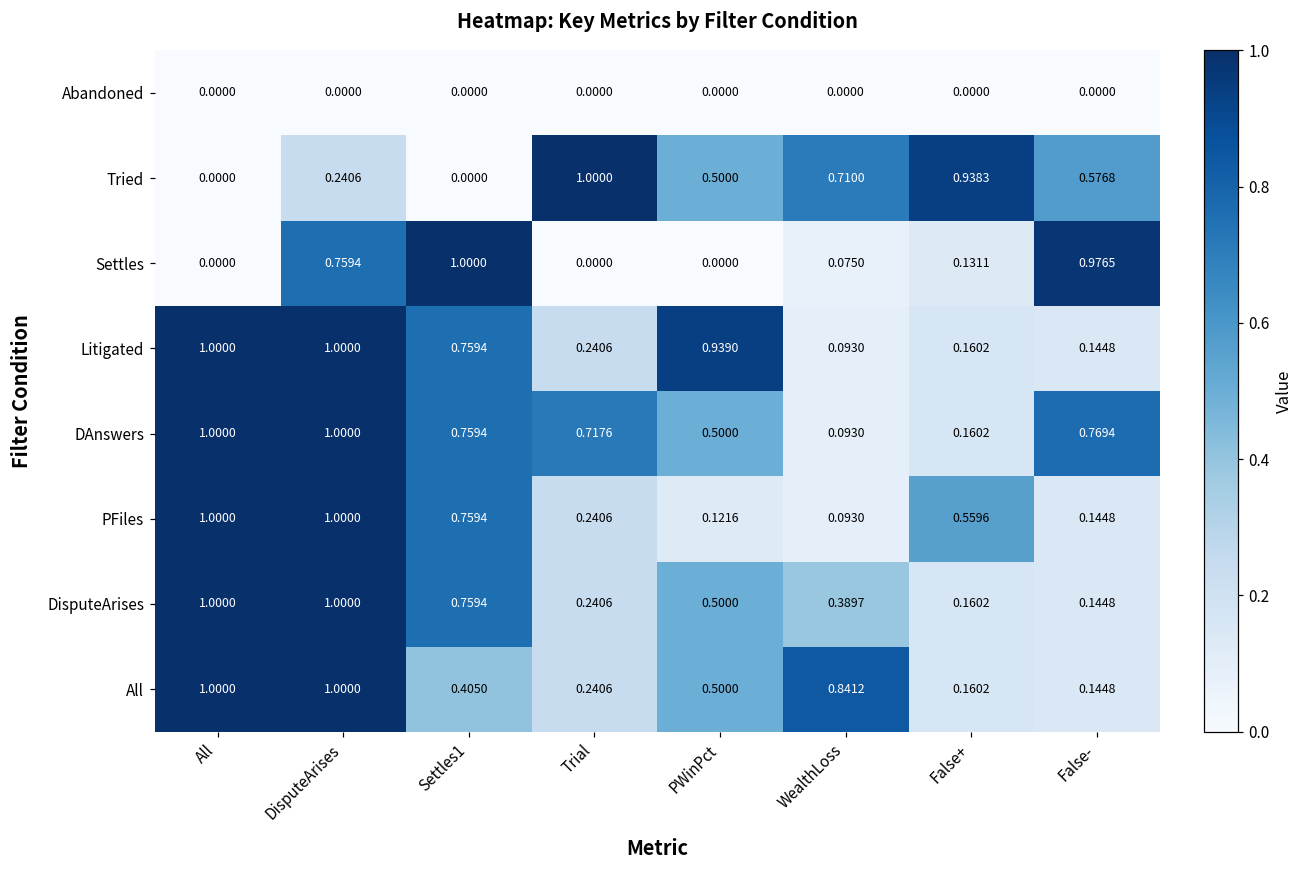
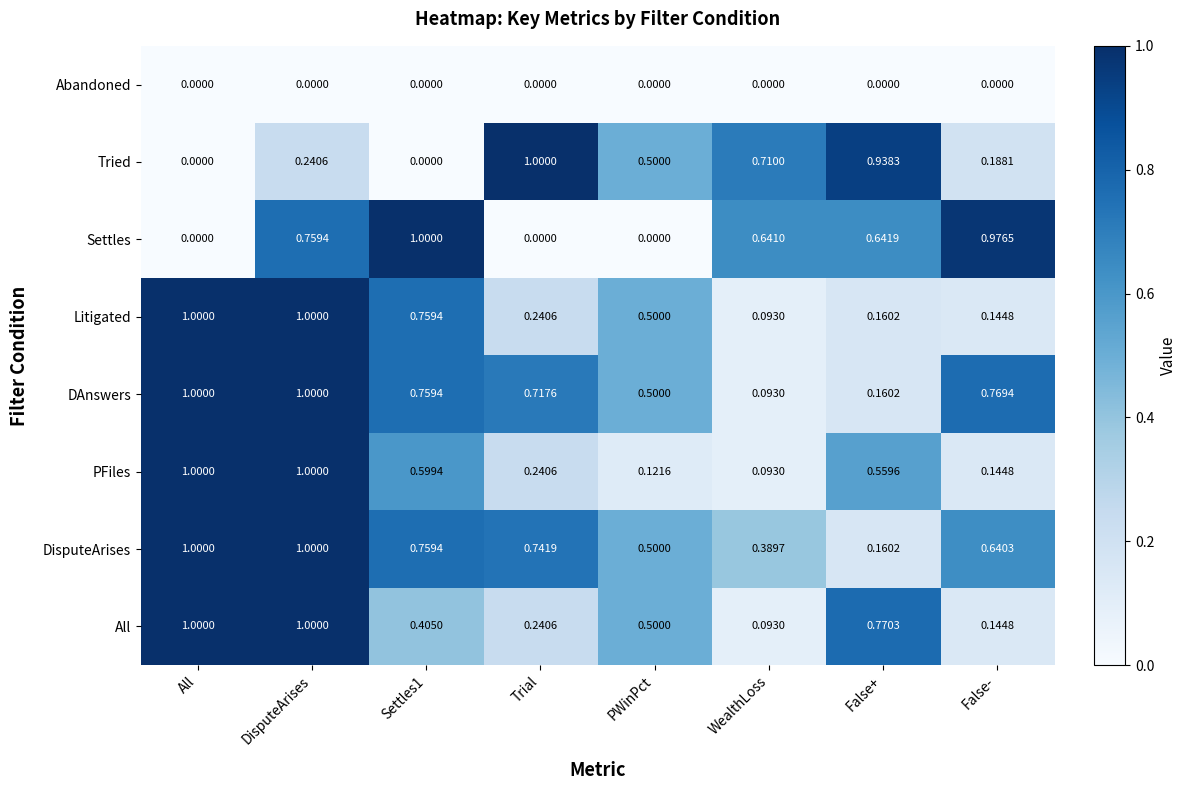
Tried, False-: 0.5768 -> 0.1881
Settles, WealthLoss: 0.0750 -> 0.6410
Settles, False+: 0.1311 -> 0.6419
Litigated, PWinPct: 0.9390 -> 0.5000
PFiles, Settles1: 0.7594 -> 0.5994
DisputeArises, Trial: 0.2406 -> 0.7419
DisputeArises, False-: 0.1448 -> 0.6403
All, WealthLoss: 0.8412 -> 0.0930
All, False+: 0.1602 -> 0.7703
